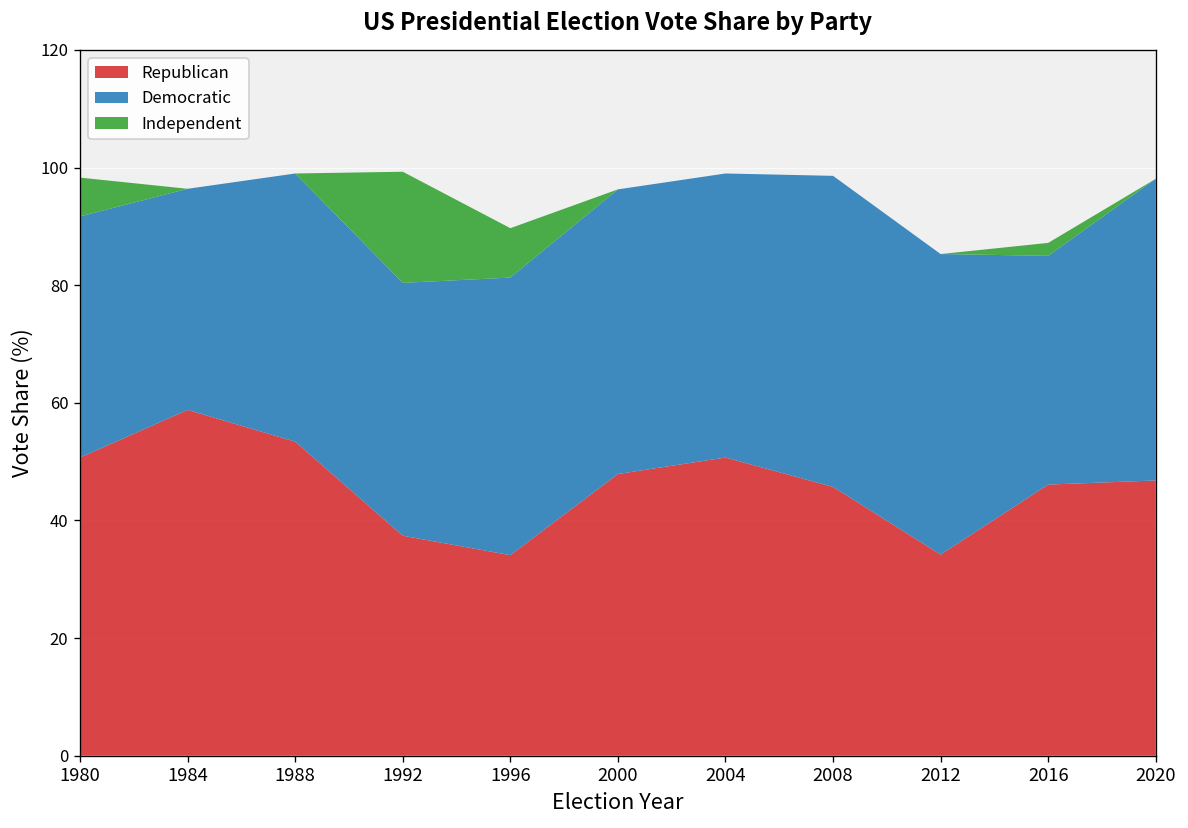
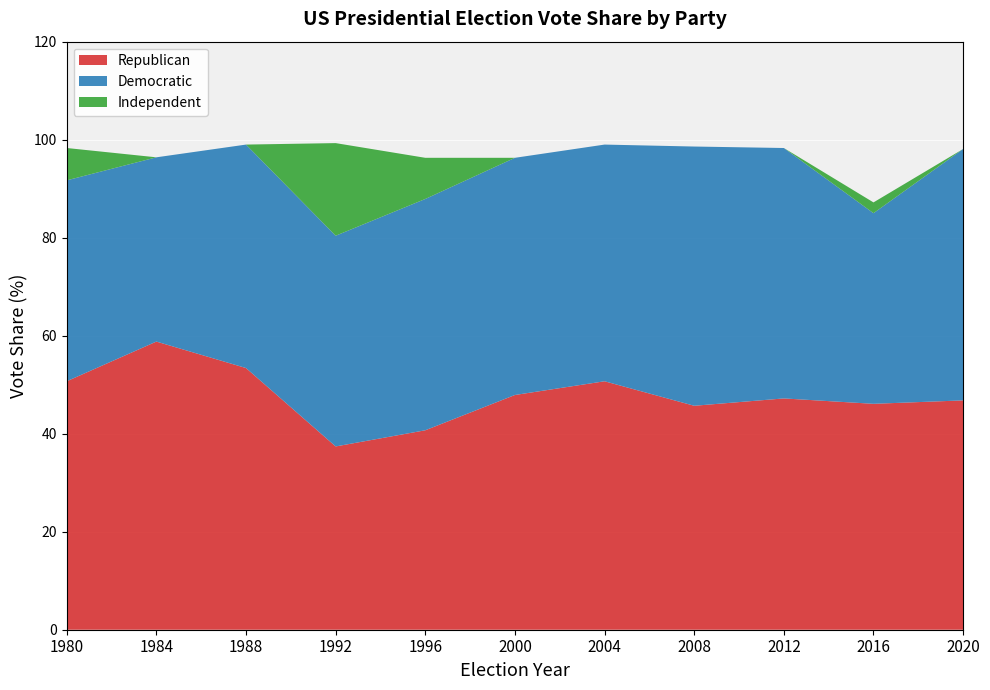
Republican, 1996: 34 -> 41
Republican, 2012: 34 -> 47
